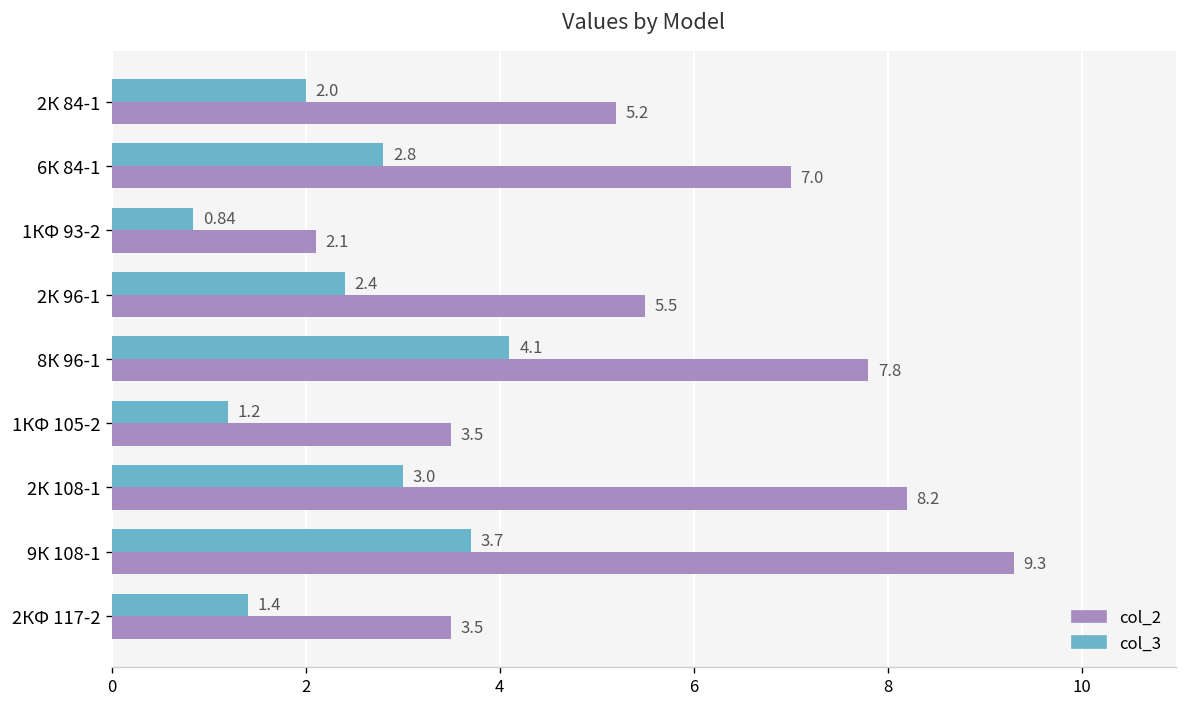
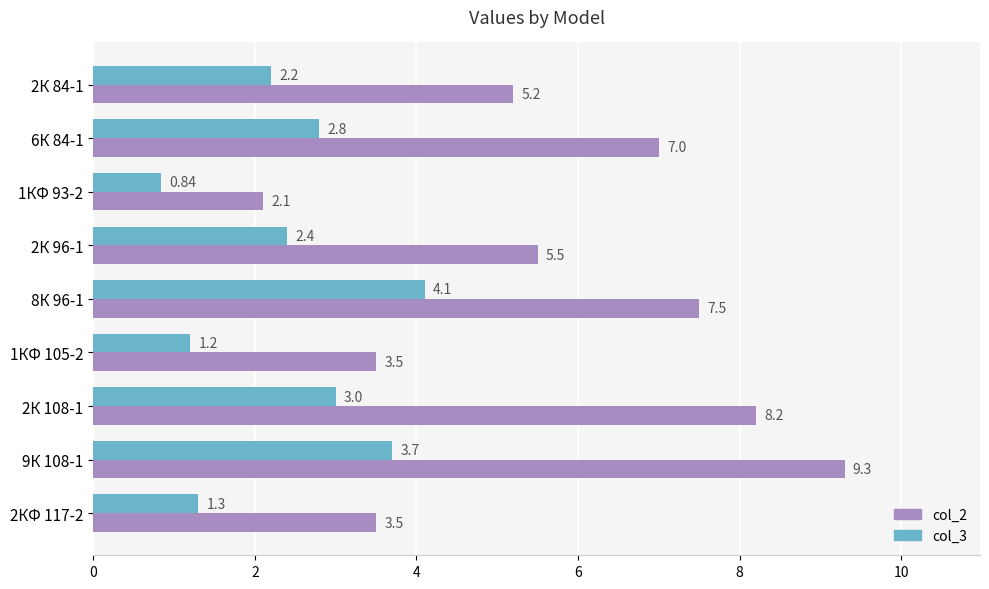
col_3, 2К 84-1: 2.0 -> 2.2
col_2, 8К 96-1: 7.8 -> 7.5
col_3, 2КФ 117-2: 1.4 -> 1.3
